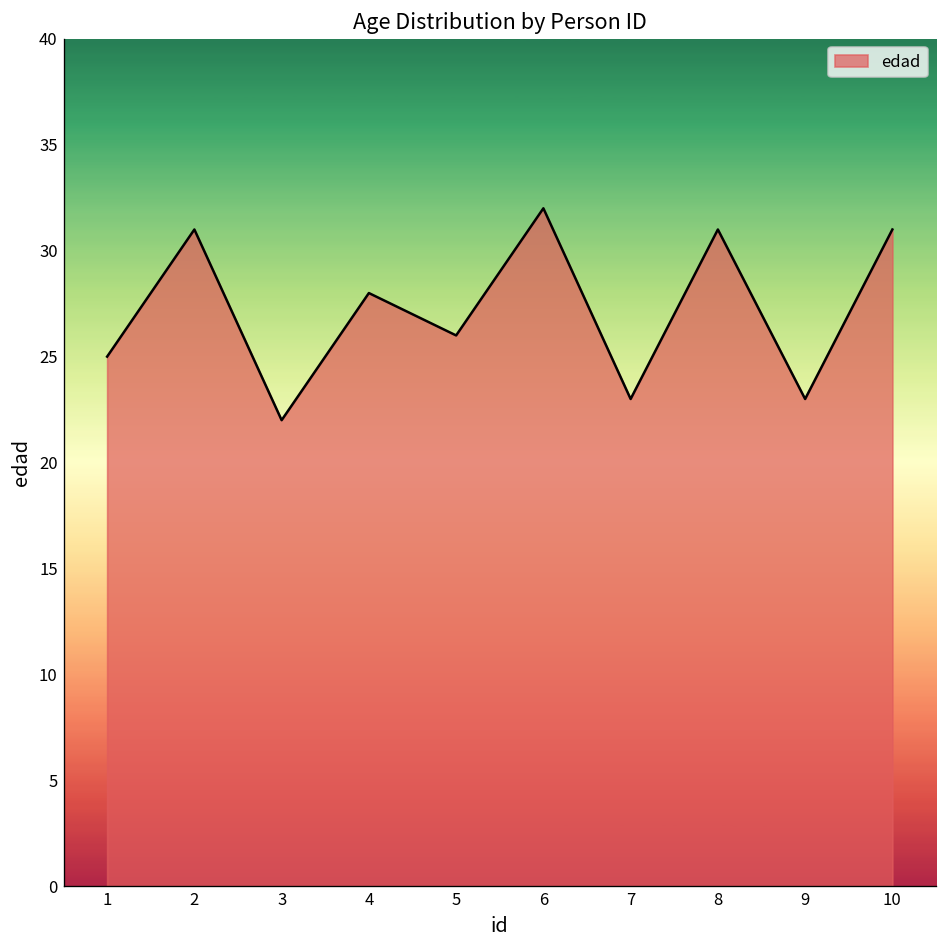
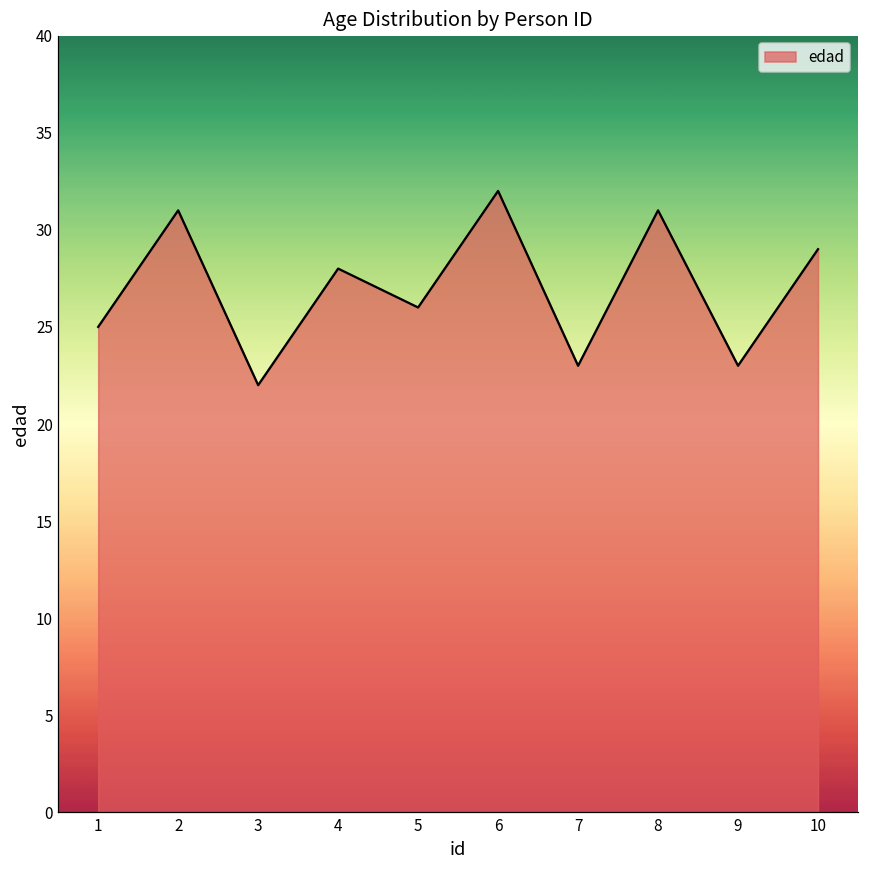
10: 31 -> 29
